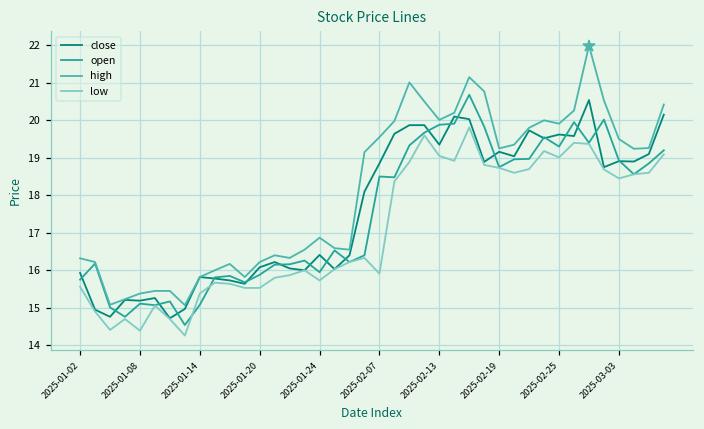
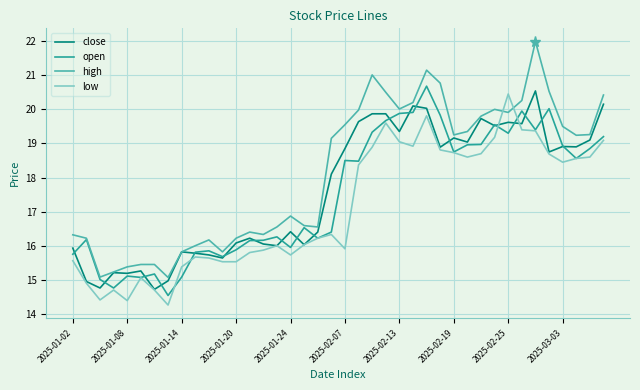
low, 2025-02-25: 19.0 -> 20.5
